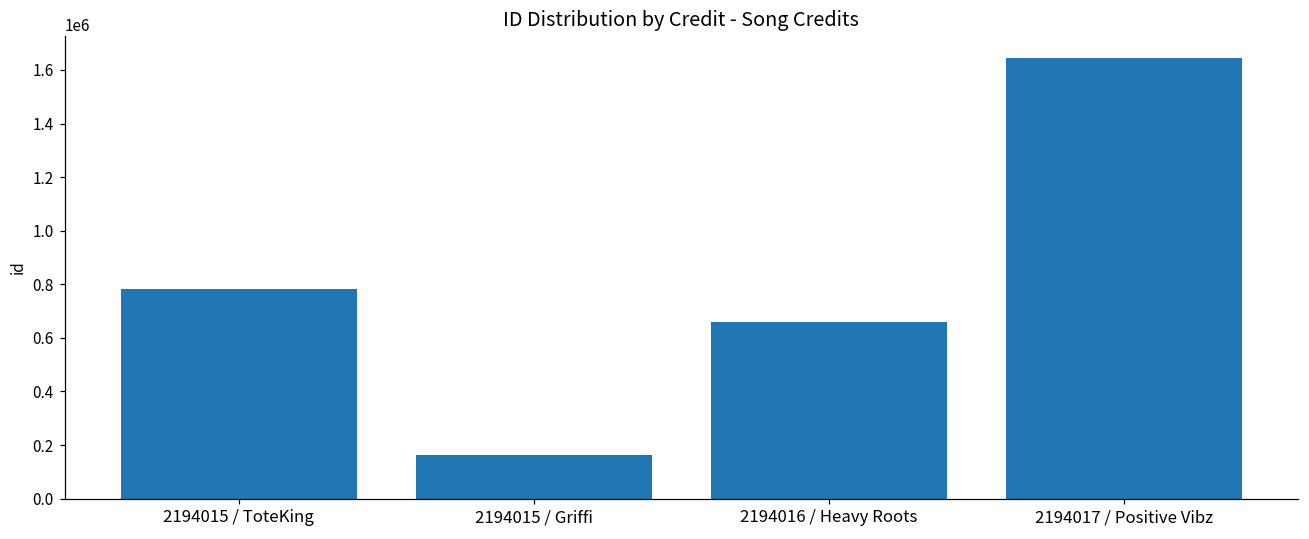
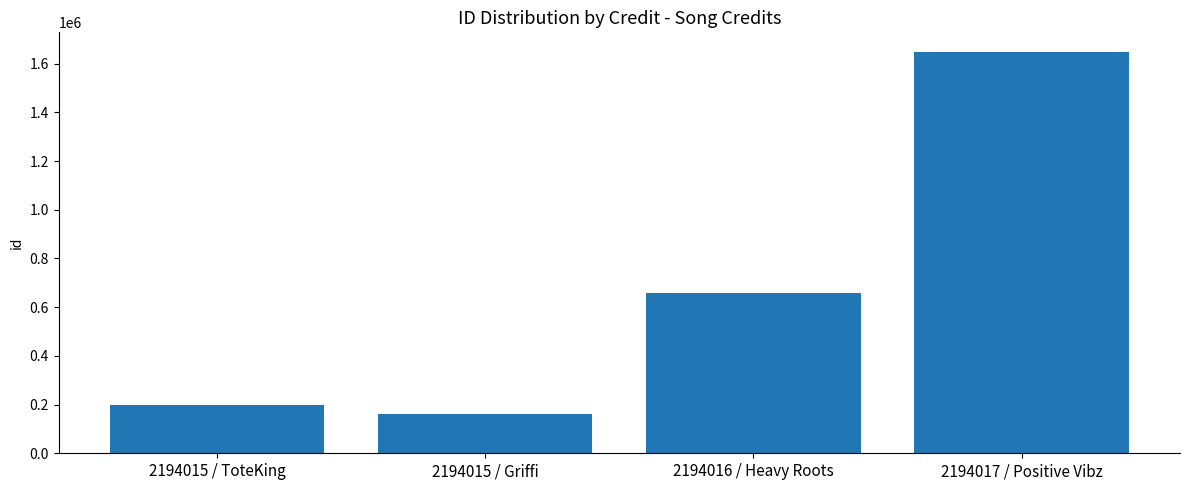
2194015 / ToteKing: 780000 -> 200000
